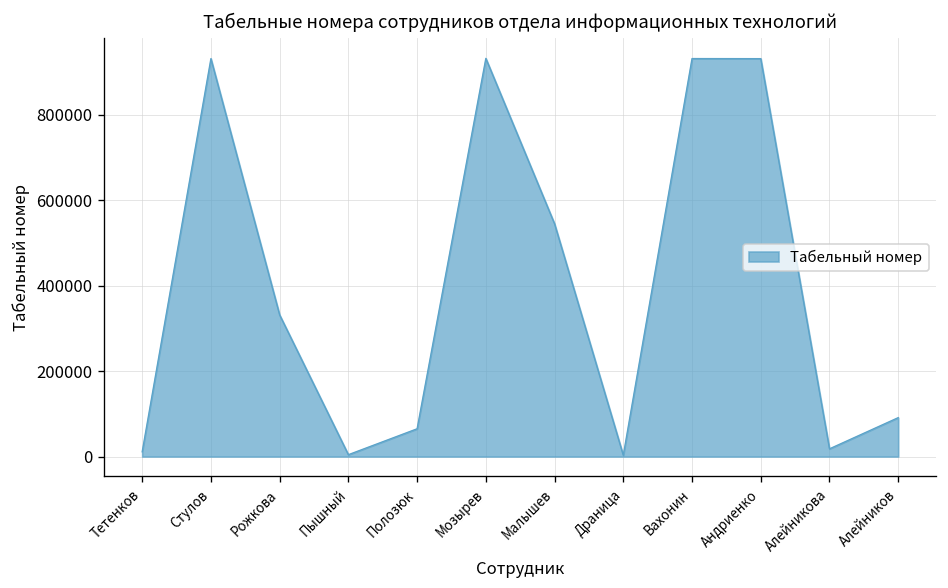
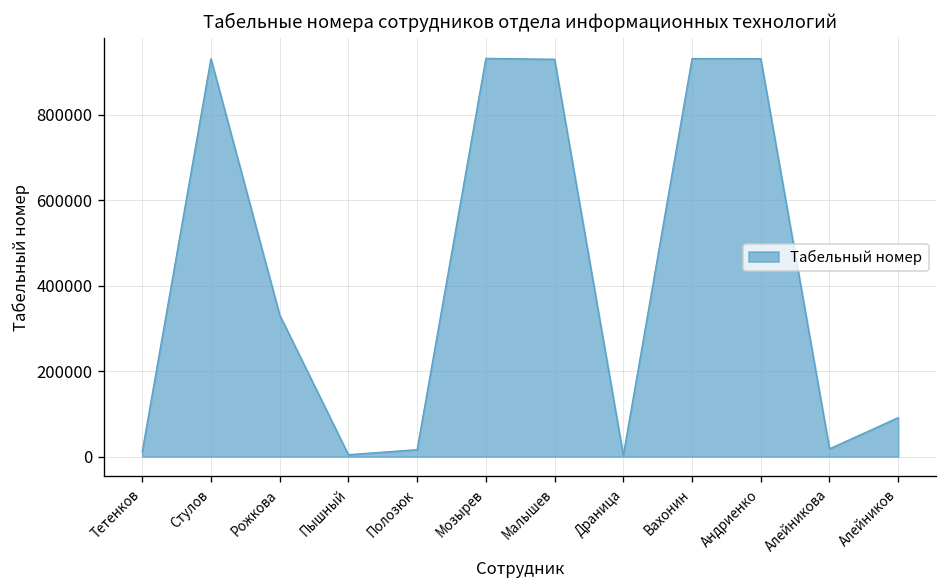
Полозюк: 70000 -> 20000
Малышев: 550000 -> 930000
